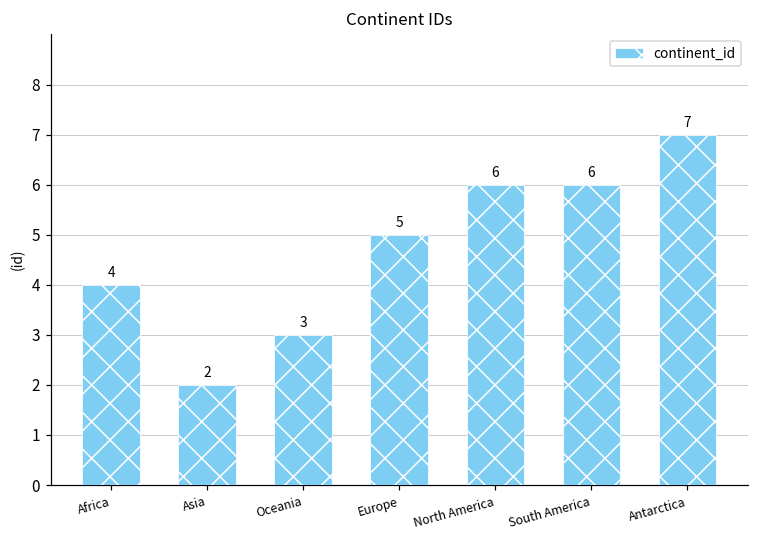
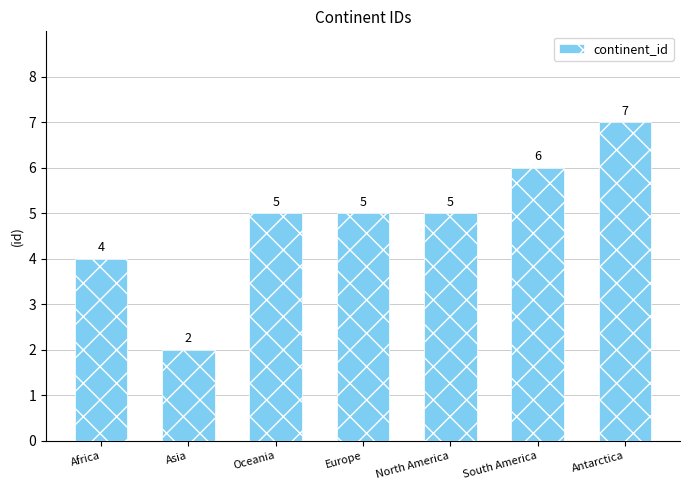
Oceania: 3 -> 5
North America: 6 -> 5
